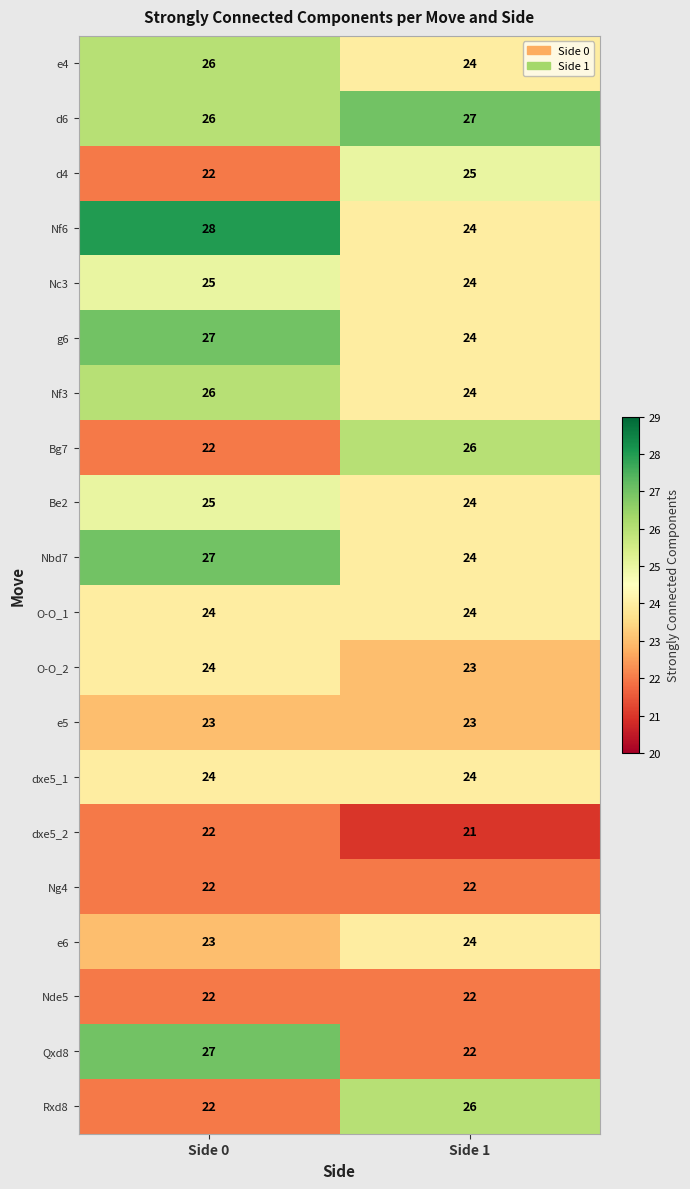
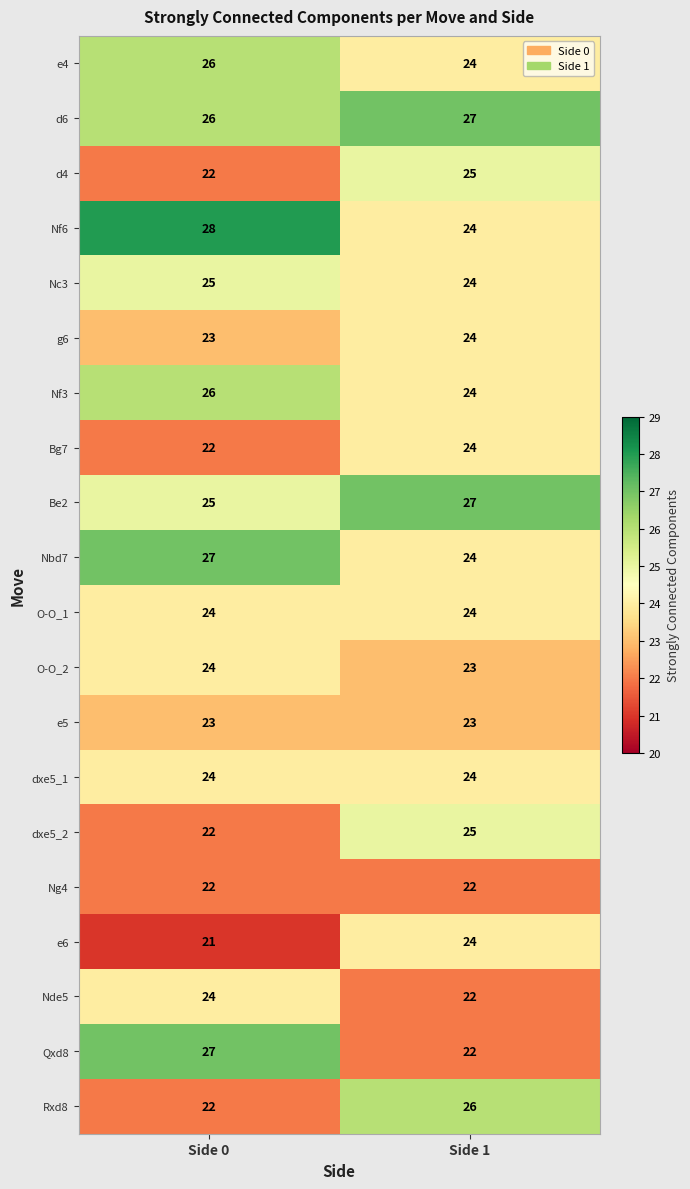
g6, Side 0: 27 -> 23
Bg7, Side 1: 26 -> 24
Be2, Side 1: 24 -> 27
dxe5_2, Side 1: 21 -> 25
e6, Side 0: 23 -> 21
Nde5, Side 0: 22 -> 24
